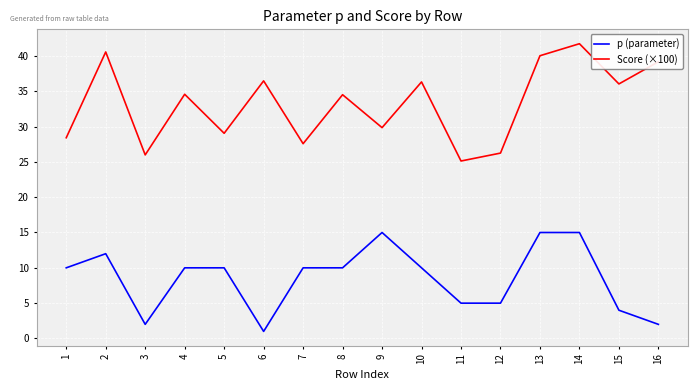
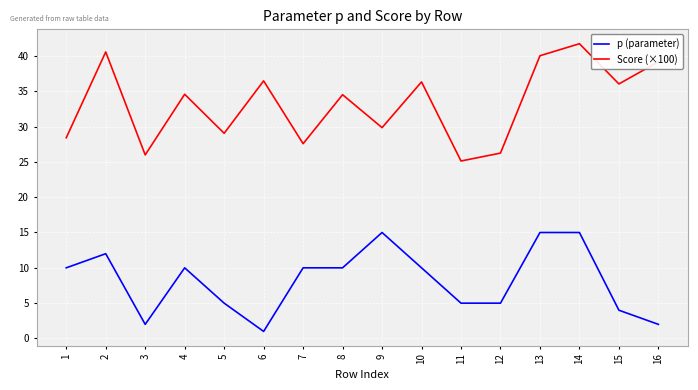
p (parameter), 5: 10 -> 5
